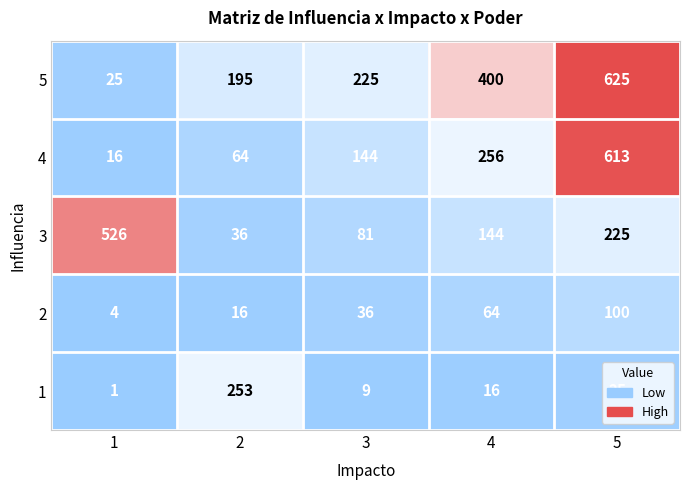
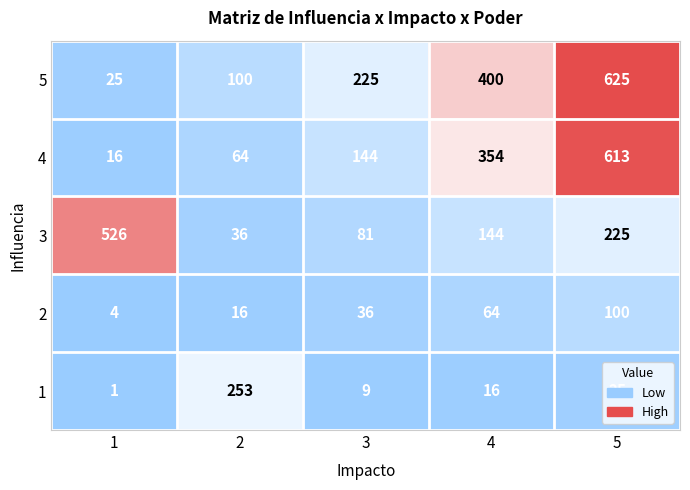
5, 2: 195 -> 100
4, 4: 256 -> 354
